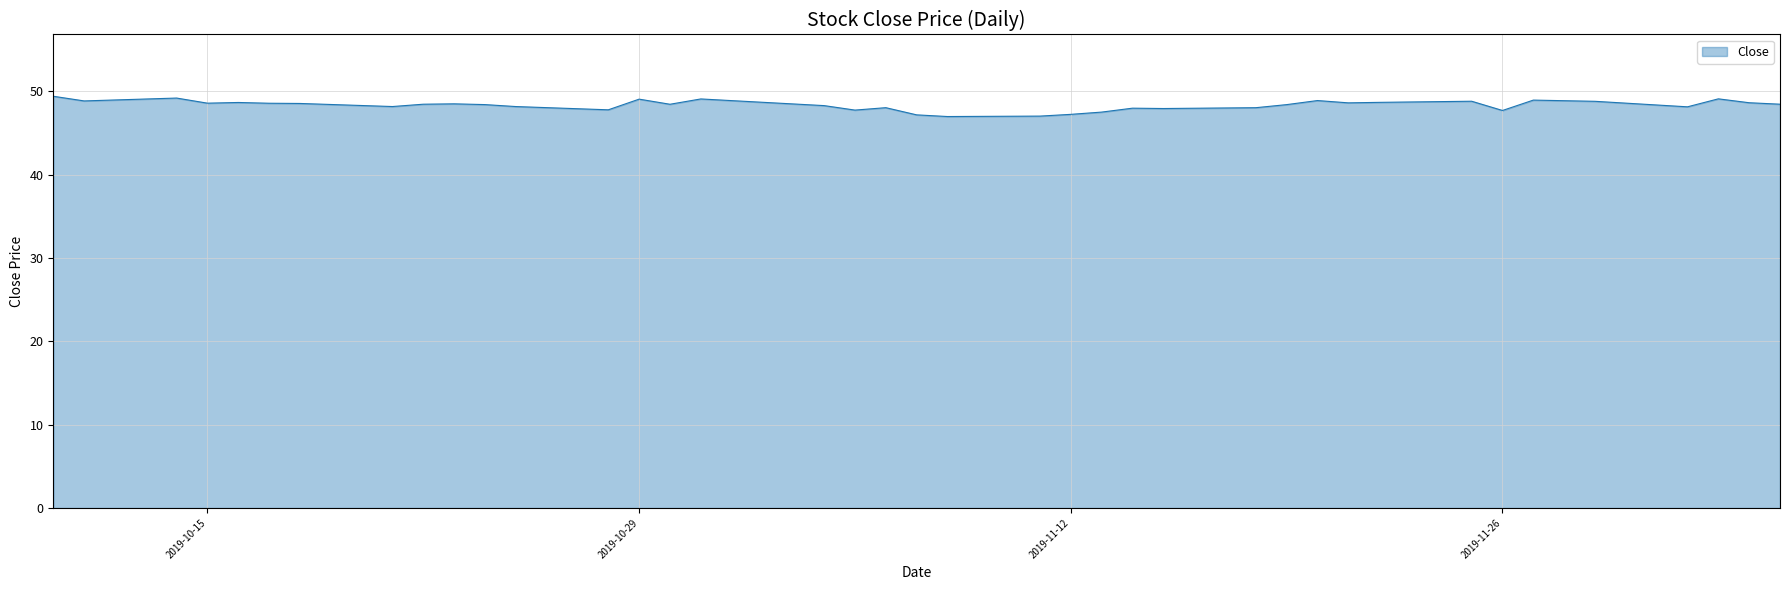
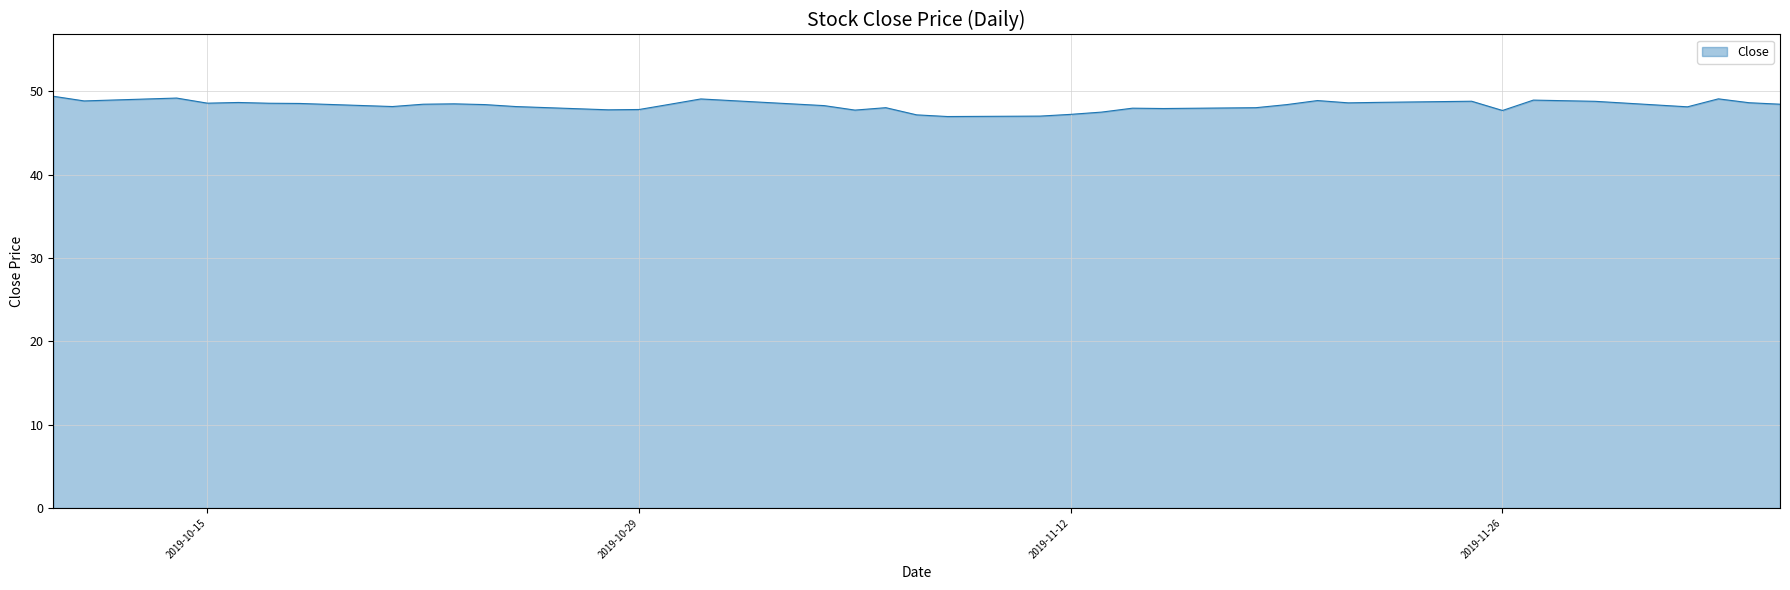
2019-10-29: 49 -> 48
